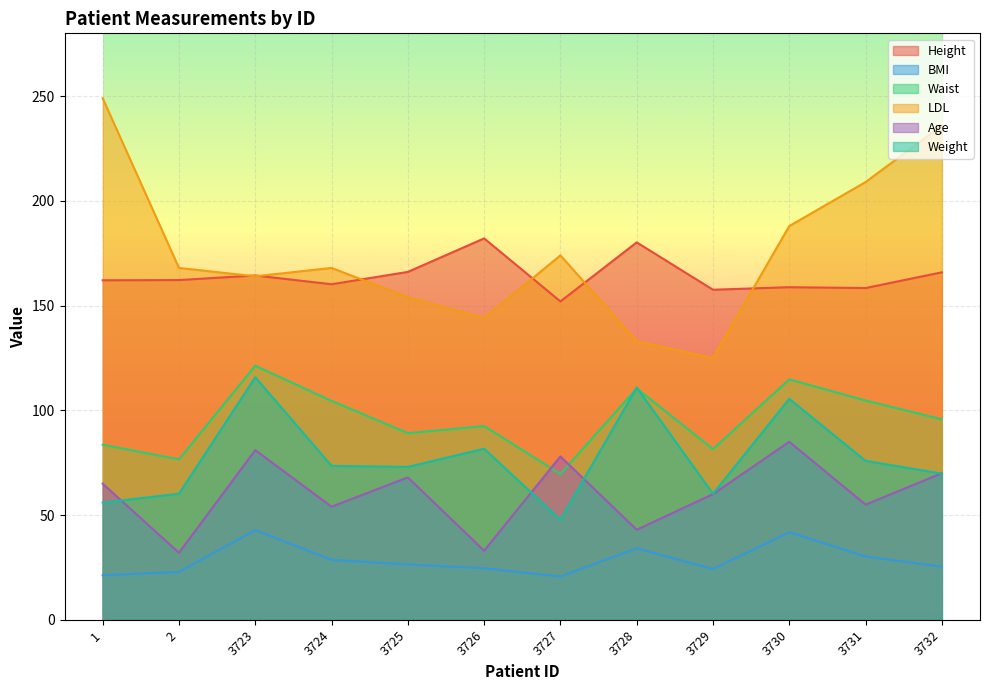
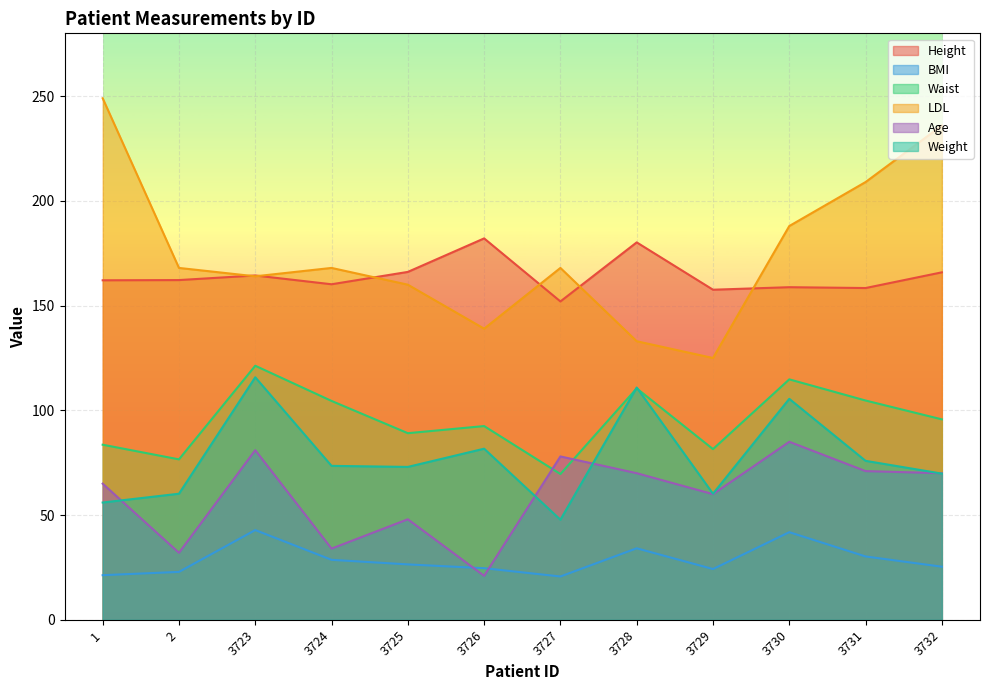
Age, 3724: 54 -> 34
LDL, 3725: 154 -> 160
Age, 3725: 68 -> 48
LDL, 3726: 144 -> 139
Age, 3726: 33 -> 21
LDL, 3727: 174 -> 168
Age, 3728: 43 -> 70
Age, 3731: 55 -> 71
